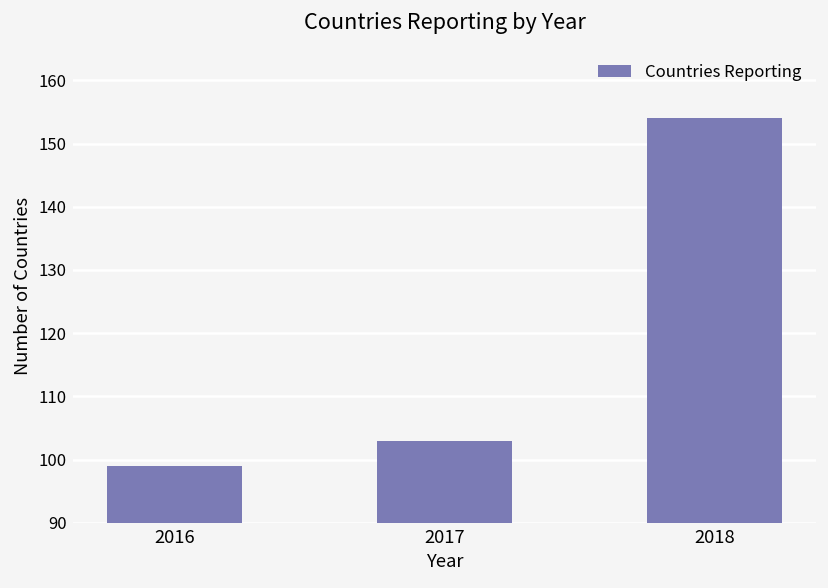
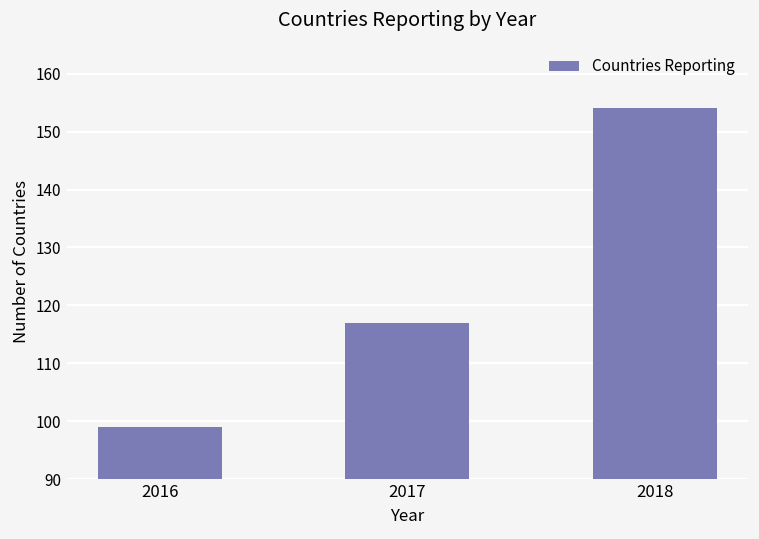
2017: 103 -> 117
